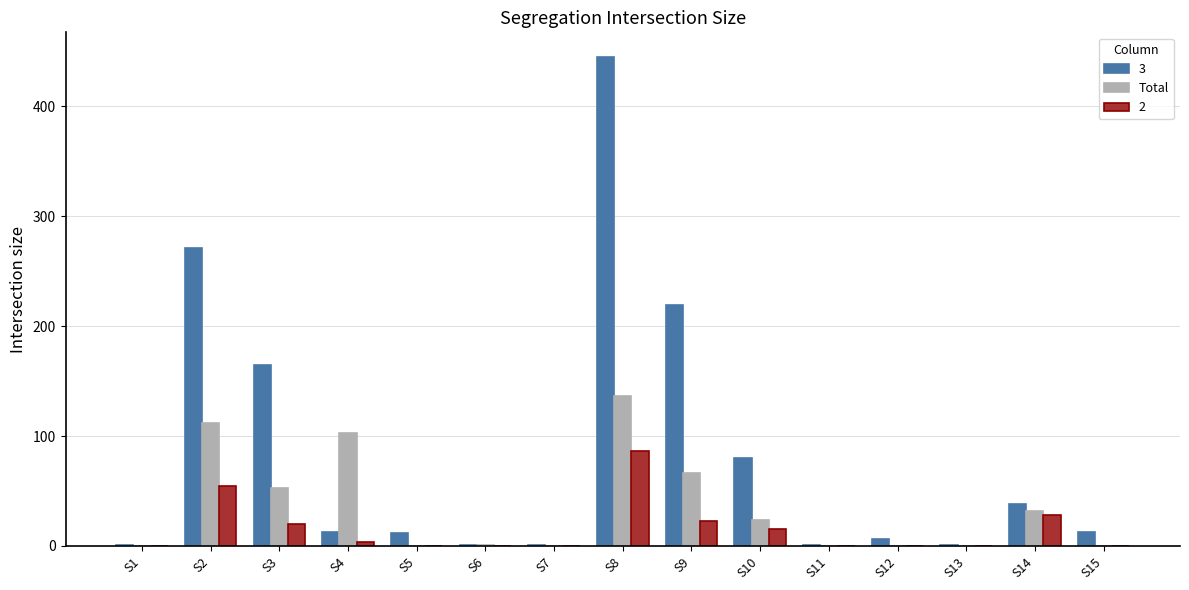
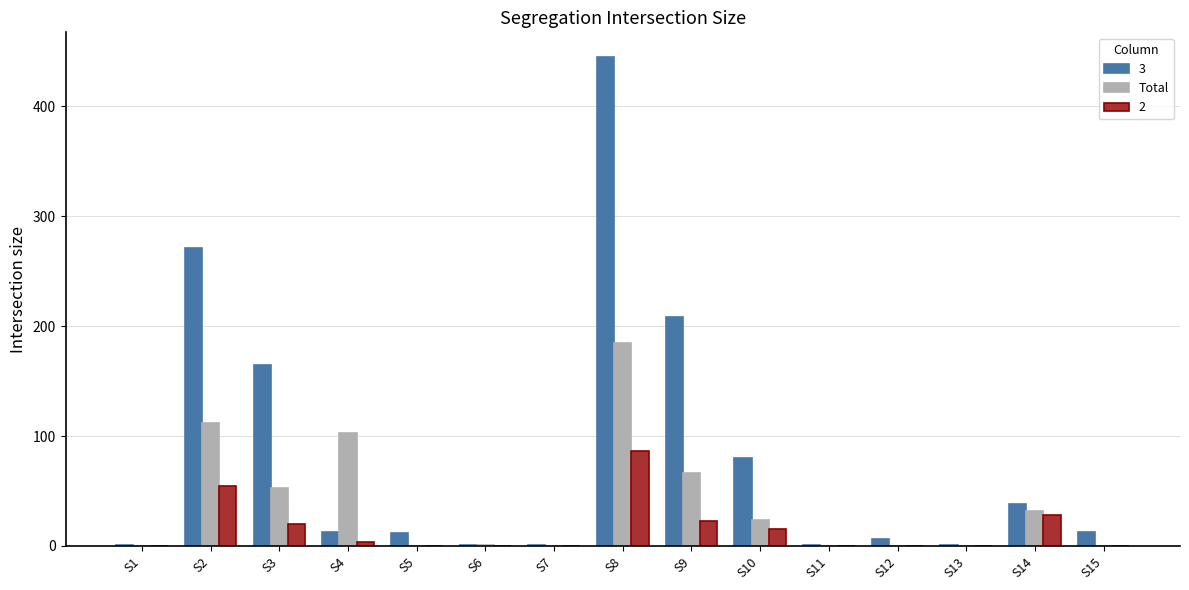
Total, S8: 136 -> 185
3, S9: 219 -> 208
